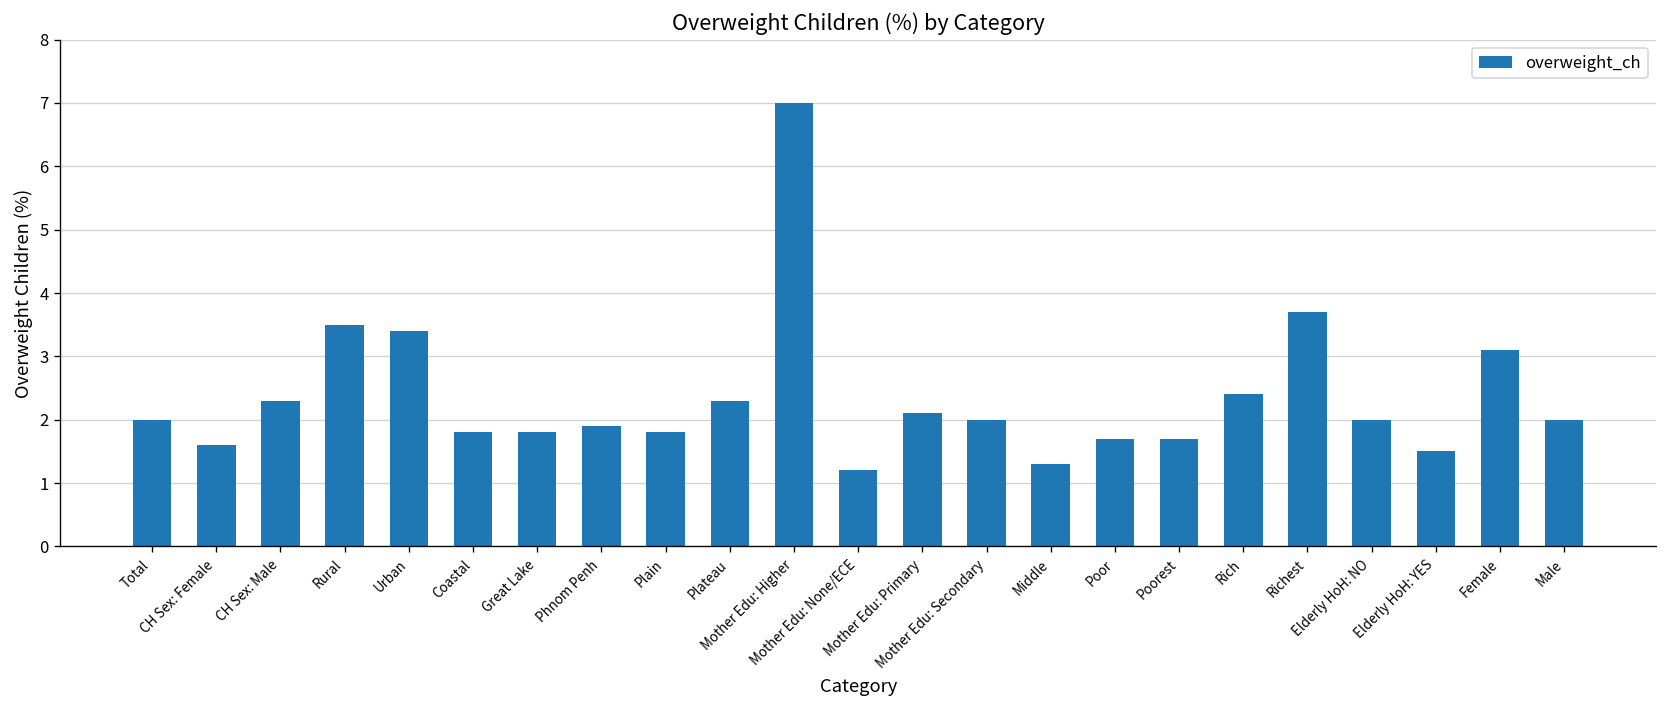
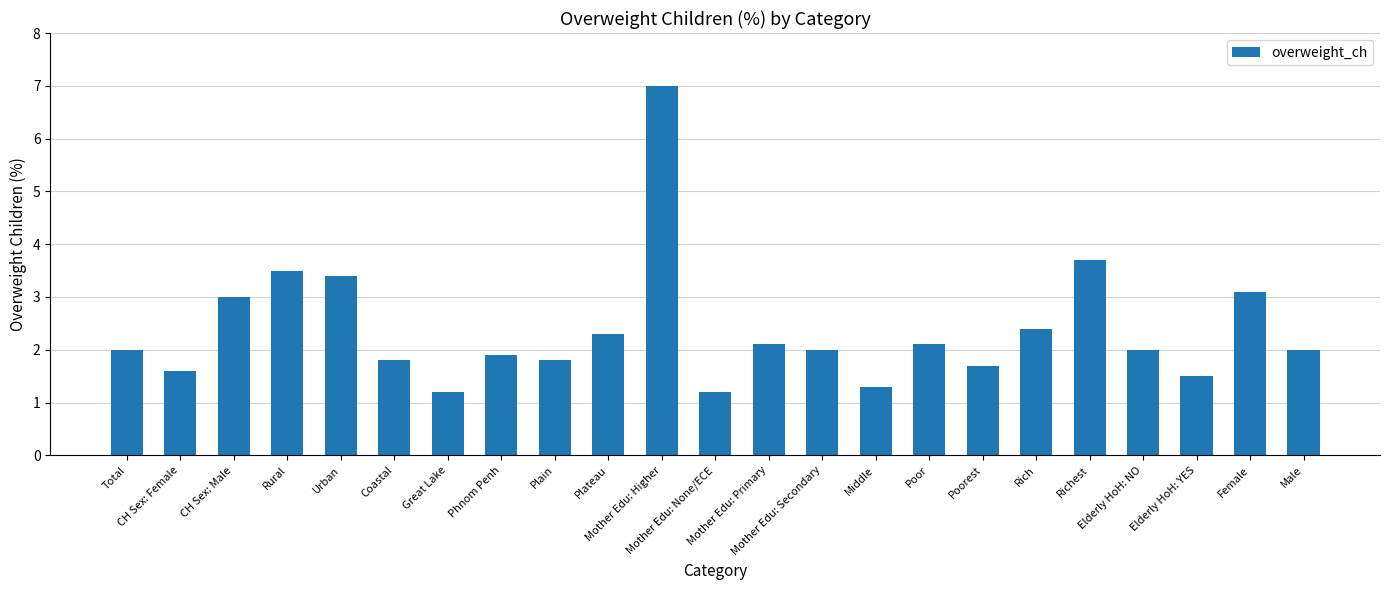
CH Sex: Male: 2.3 -> 3.0
Great Lake: 1.8 -> 1.2
Poor: 1.7 -> 2.1
